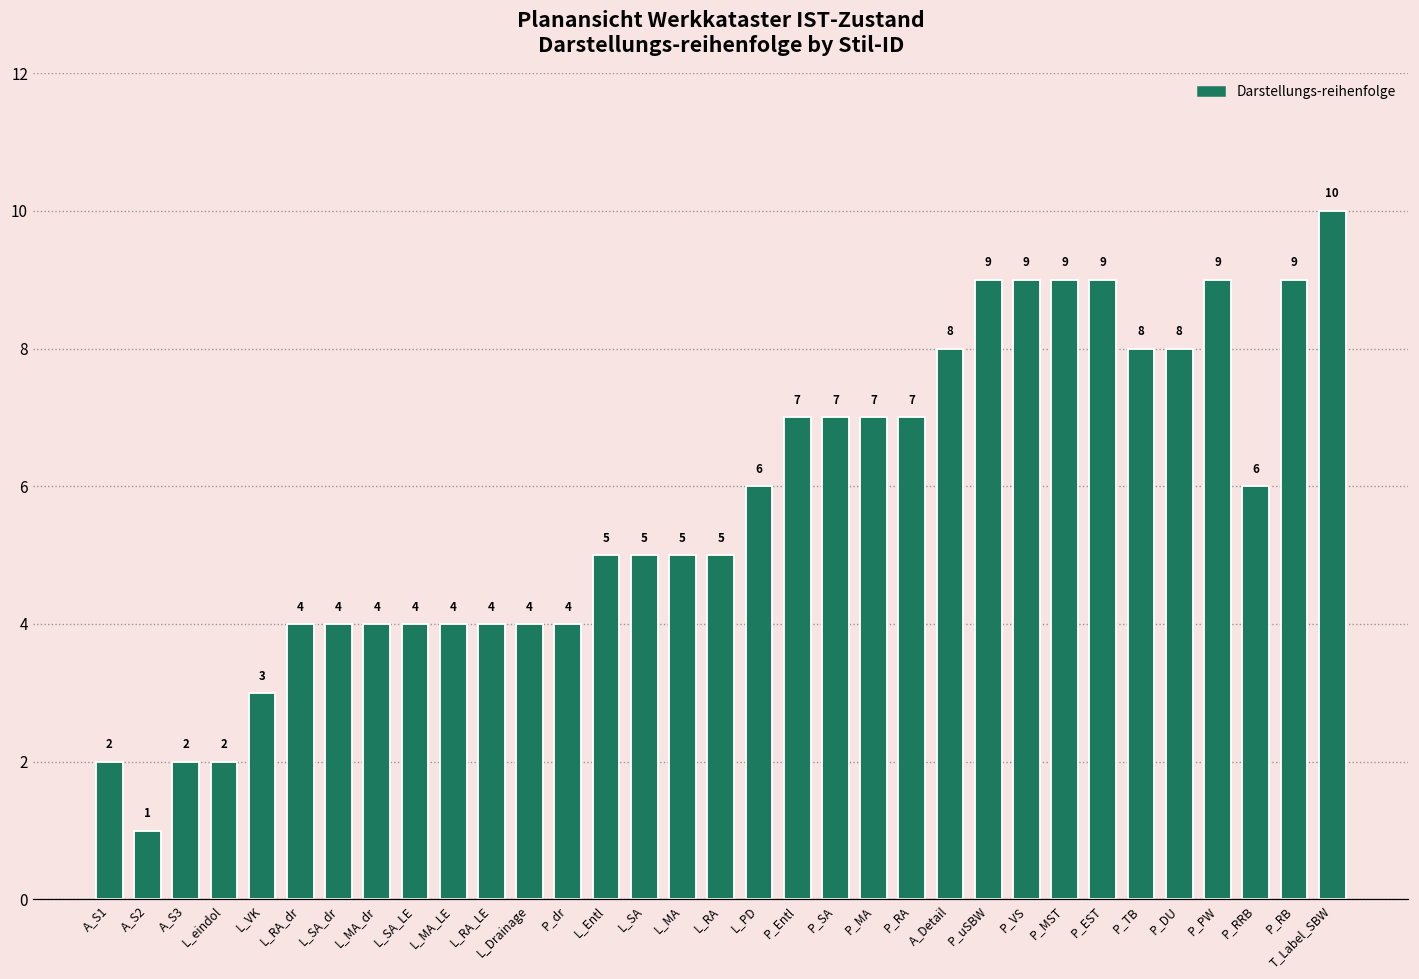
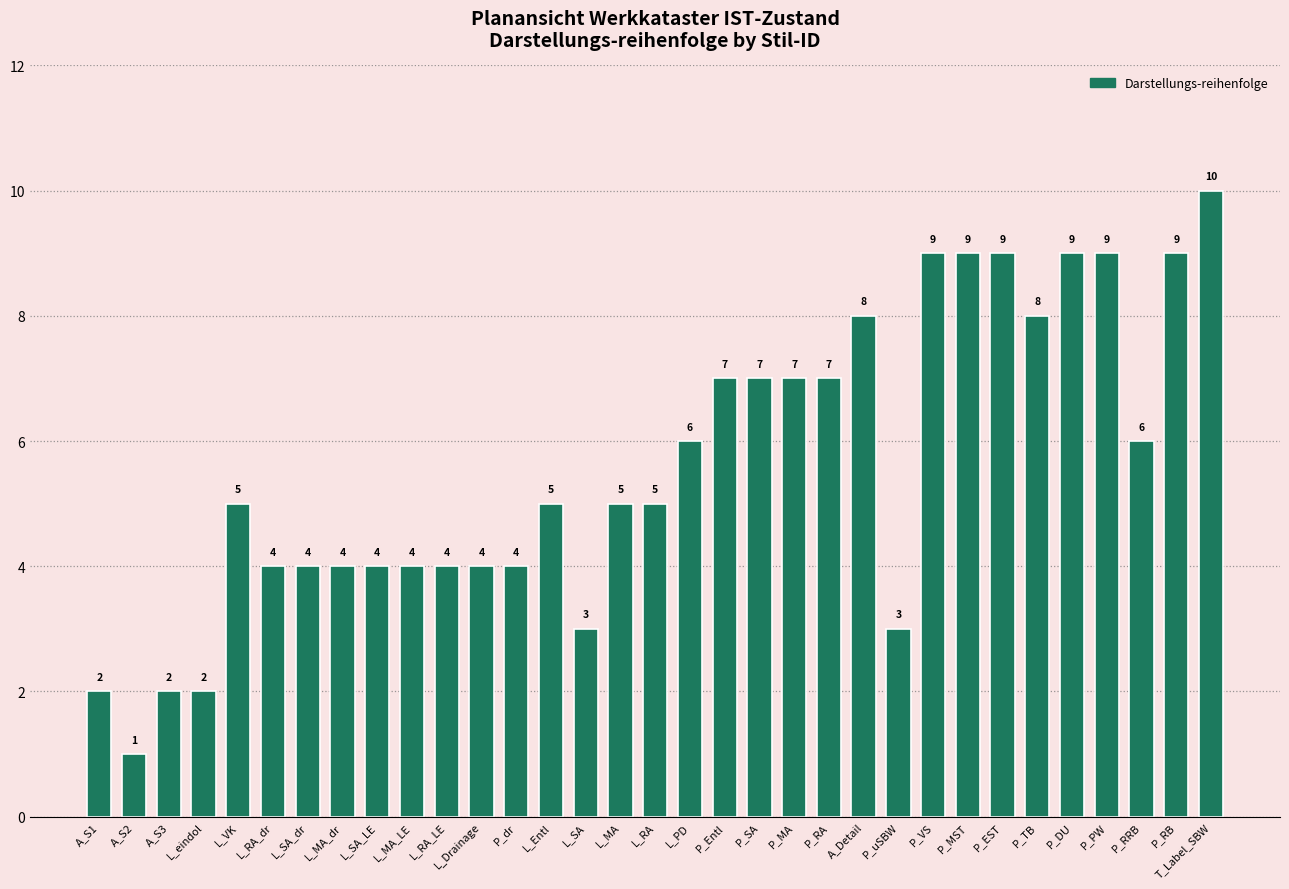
L_VK: 3 -> 5
L_SA: 5 -> 3
P_uSBW: 9 -> 3
P_DU: 8 -> 9
